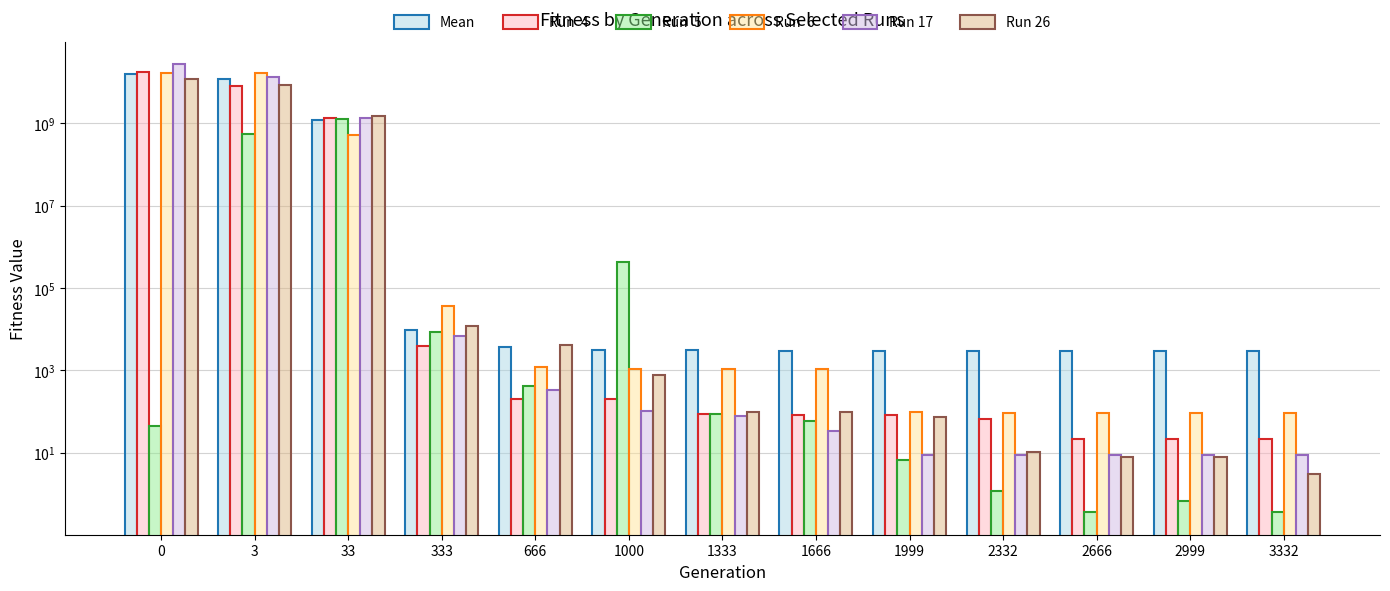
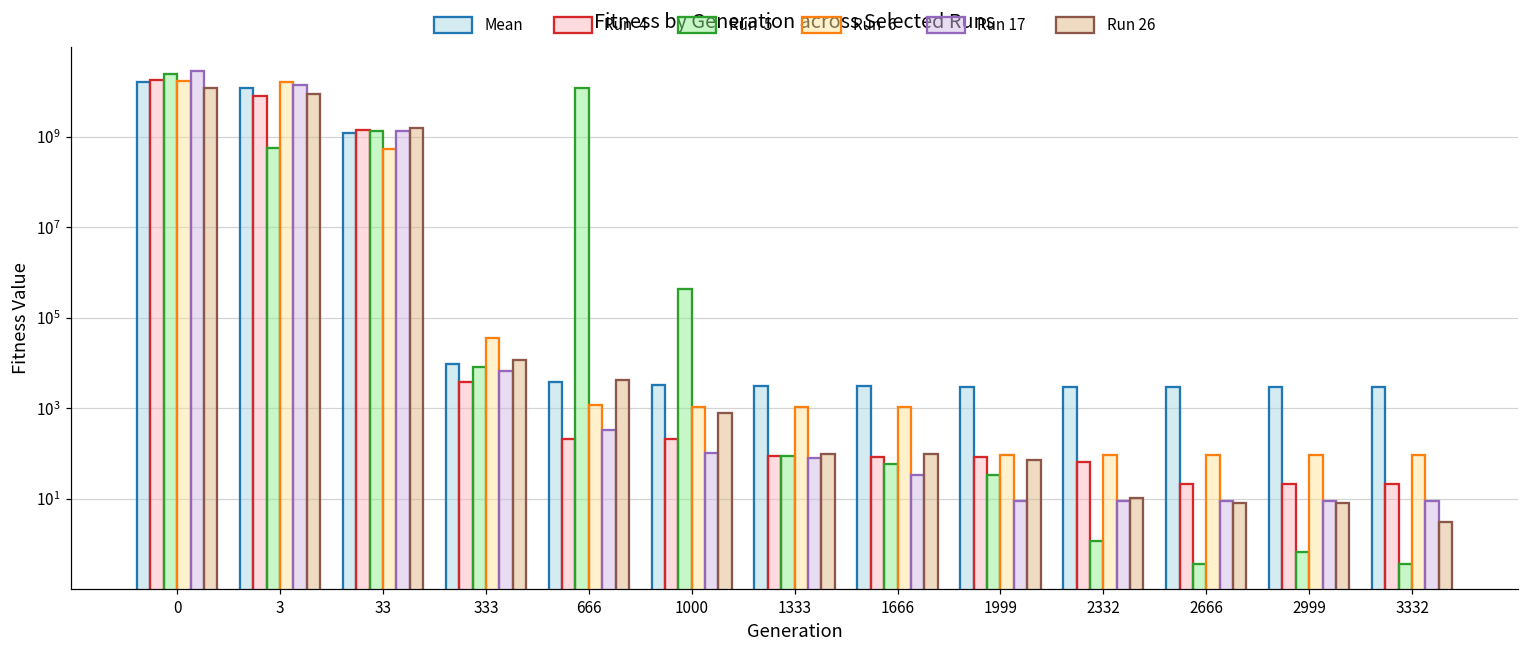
Run 5, 0: 40 -> 20000000000
Run 5, 666: 400 -> 12000000000
Run 5, 1999: 7 -> 30
